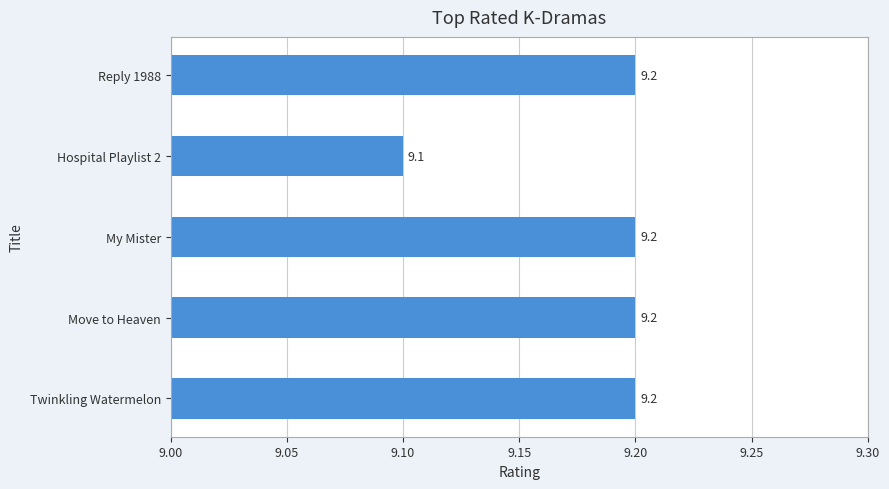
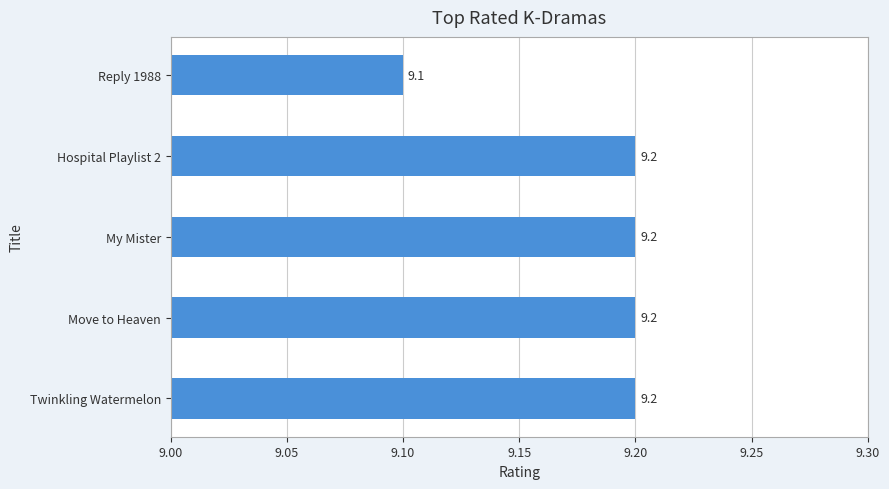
Reply 1988: 9.2 -> 9.1
Hospital Playlist 2: 9.1 -> 9.2
